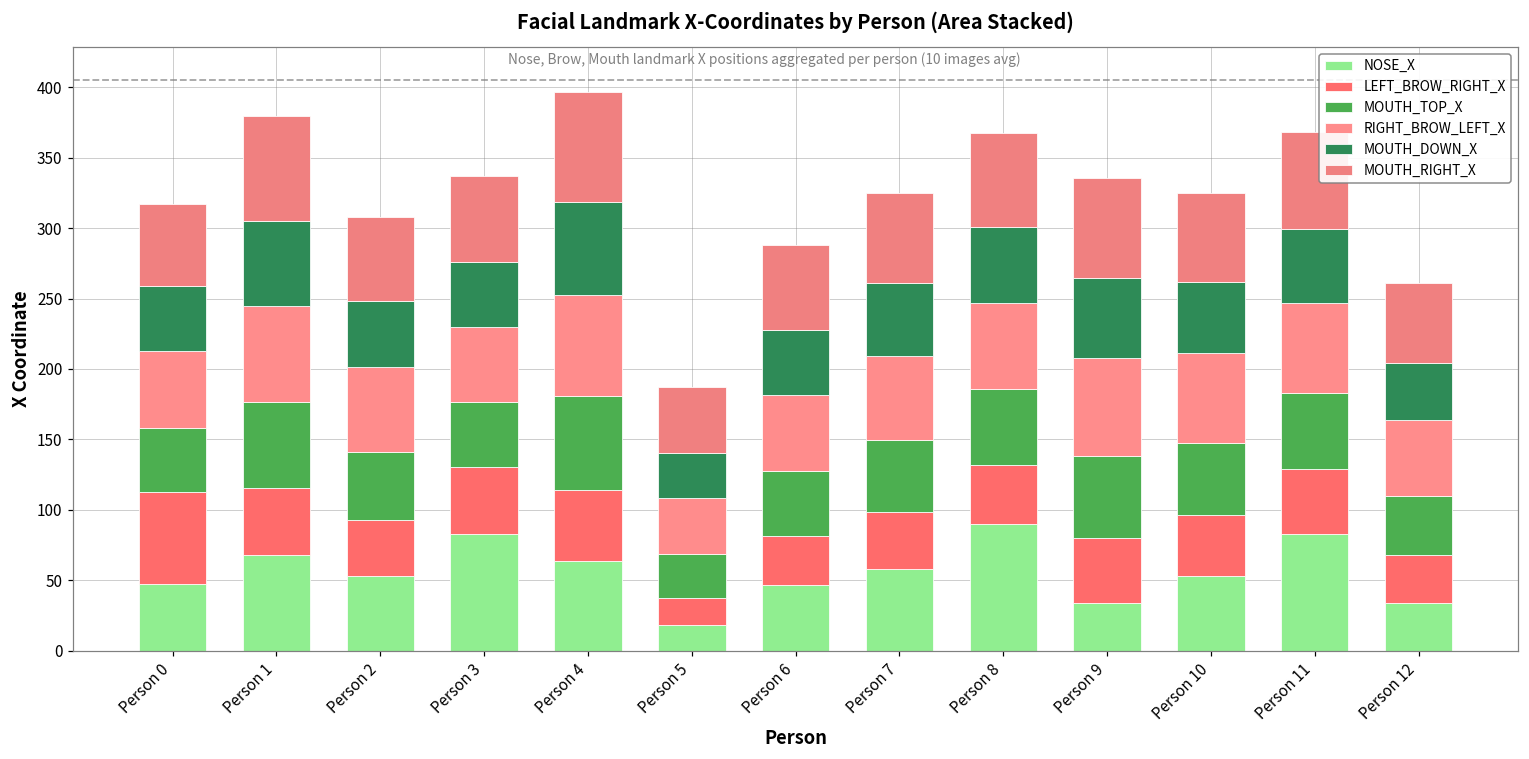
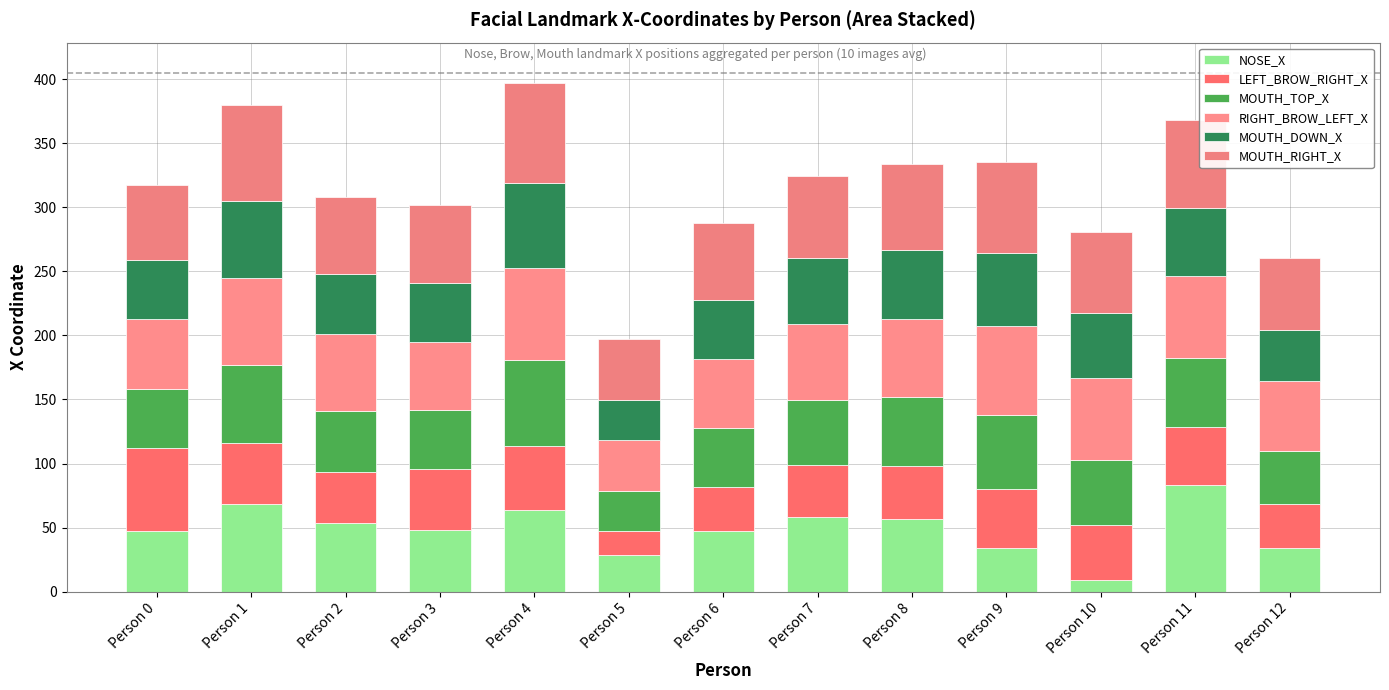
NOSE_X, Person 3: 83 -> 48
NOSE_X, Person 5: 18 -> 28
NOSE_X, Person 8: 90 -> 56
NOSE_X, Person 10: 53 -> 9
